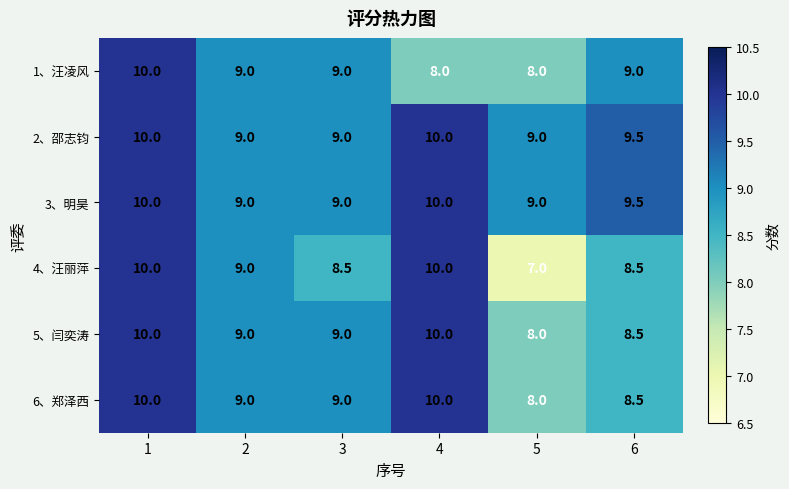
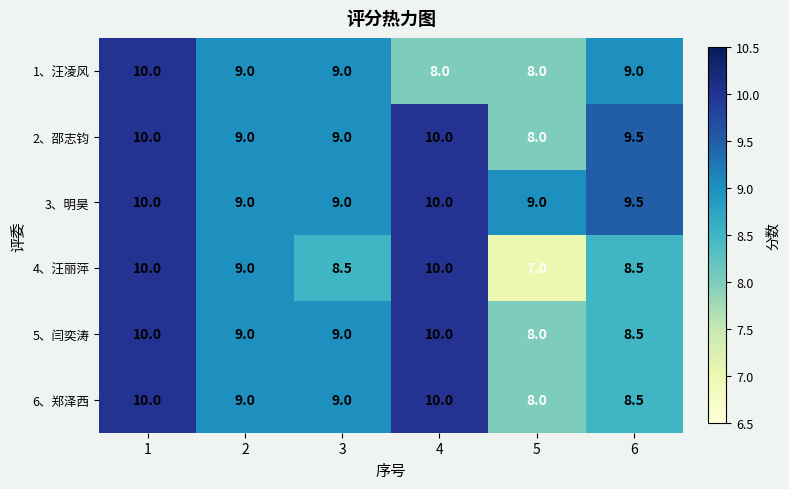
2、邵志钧, 5: 9.0 -> 8.0
